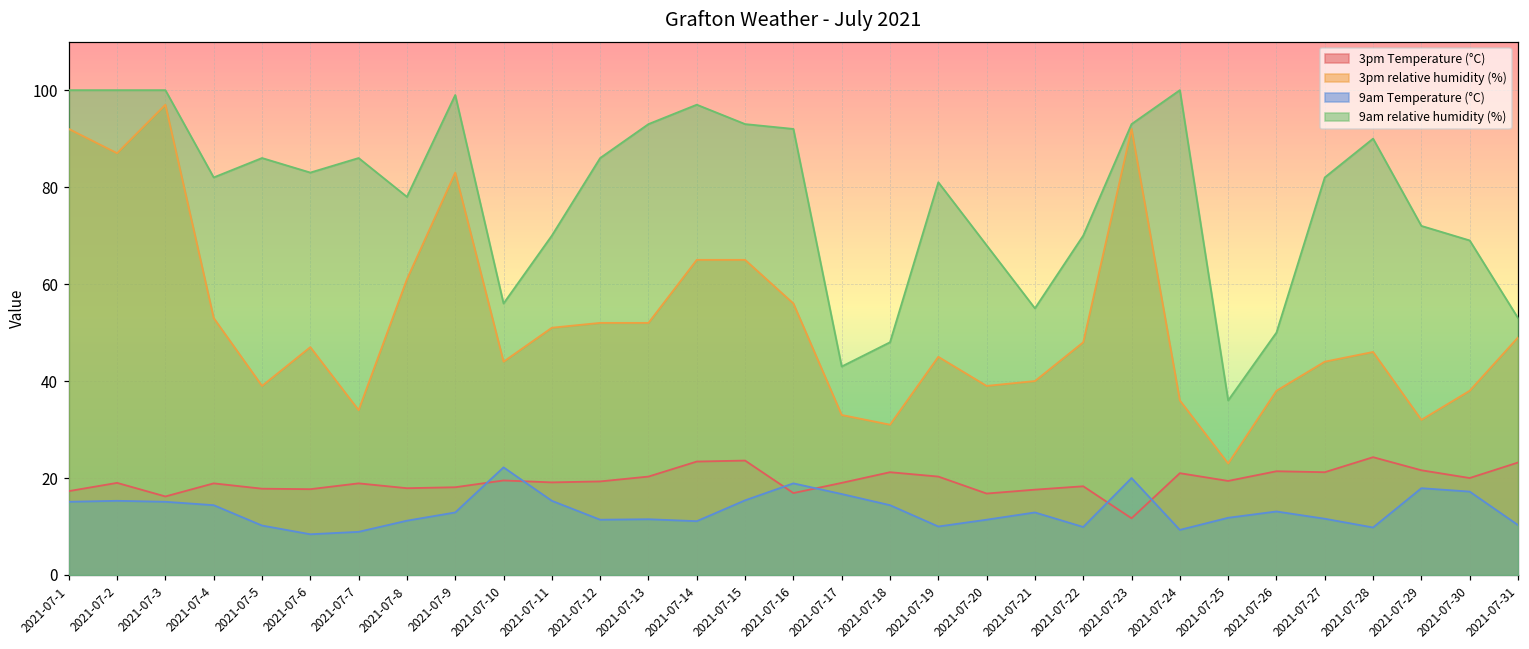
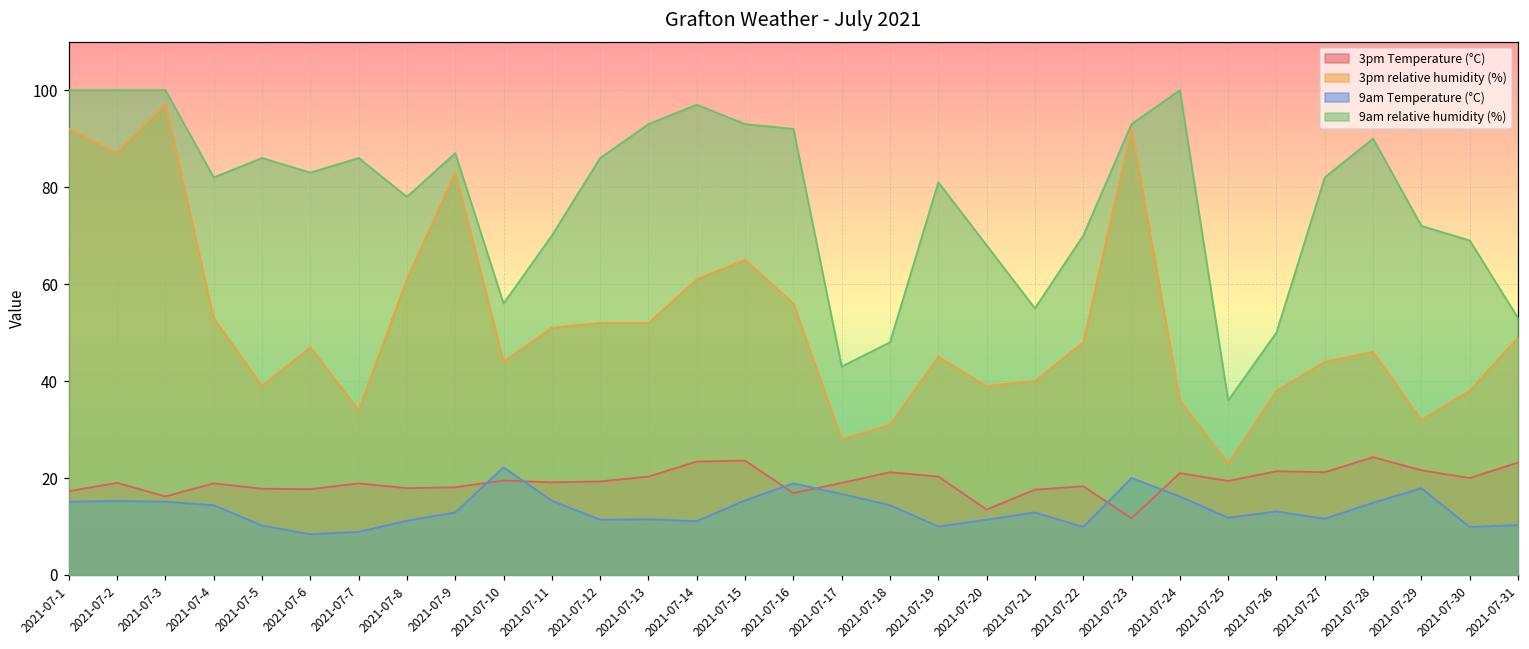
9am relative humidity (%), 2021-07-9: 99 -> 87
3pm relative humidity (%), 2021-07-14: 65 -> 61
3pm relative humidity (%), 2021-07-17: 33 -> 28
3pm Temperature (°C), 2021-07-20: 17 -> 14
9am Temperature (°C), 2021-07-24: 9 -> 16
9am Temperature (°C), 2021-07-28: 10 -> 15
9am Temperature (°C), 2021-07-30: 17 -> 10
